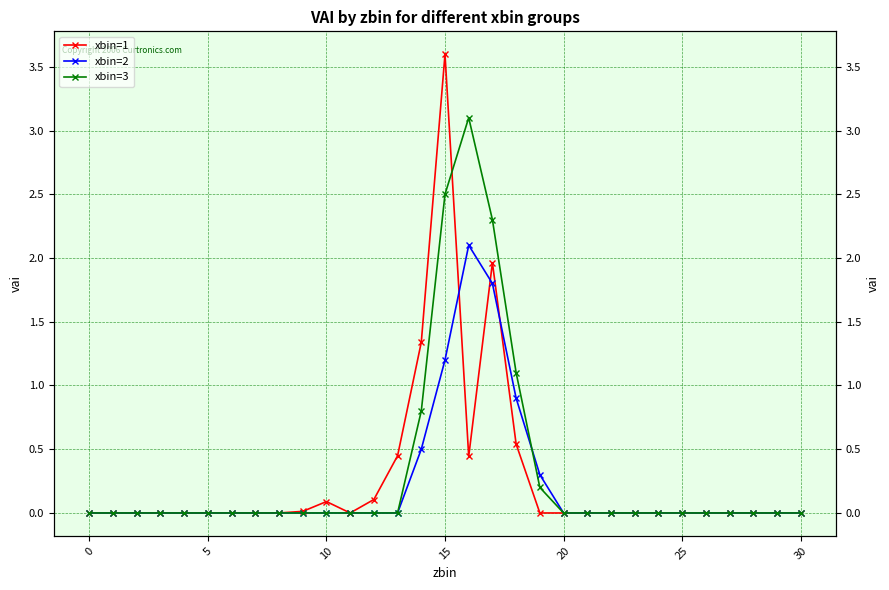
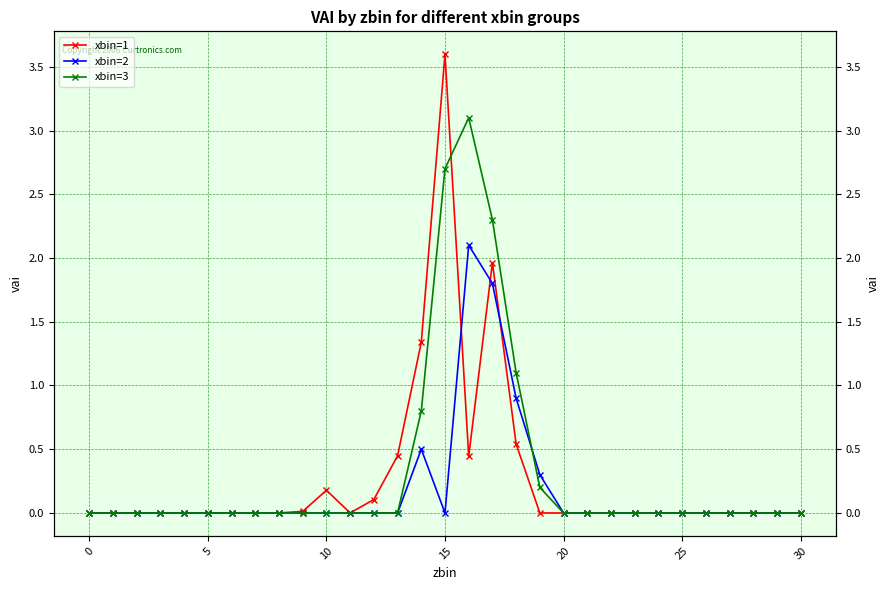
xbin=1, 10: 0.09 -> 0.18
xbin=2, 15: 1.2 -> 0.0
xbin=3, 15: 2.5 -> 2.7
